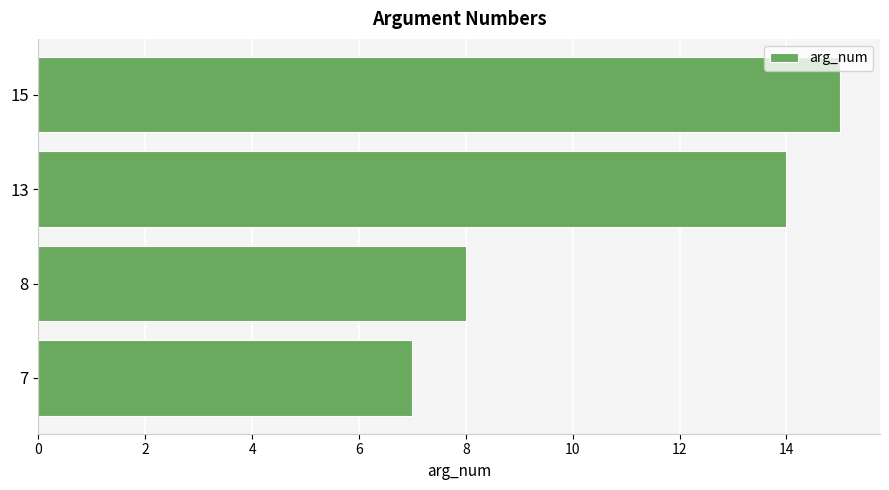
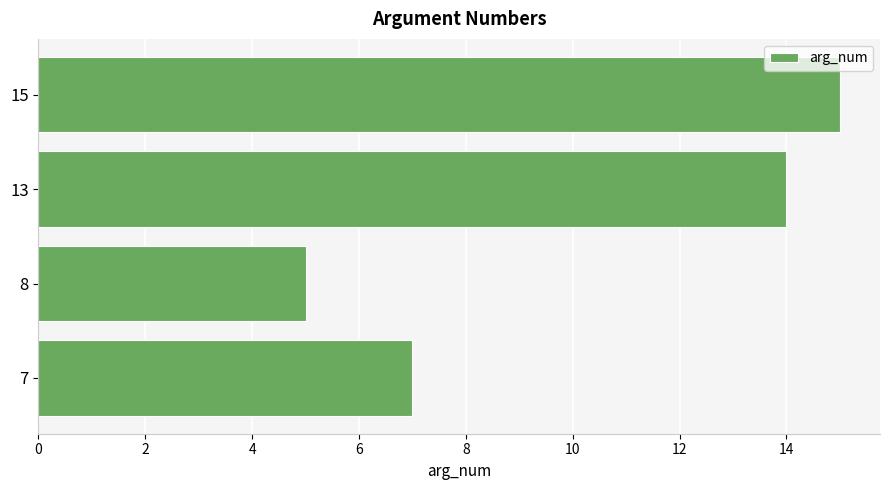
8: 8 -> 5
